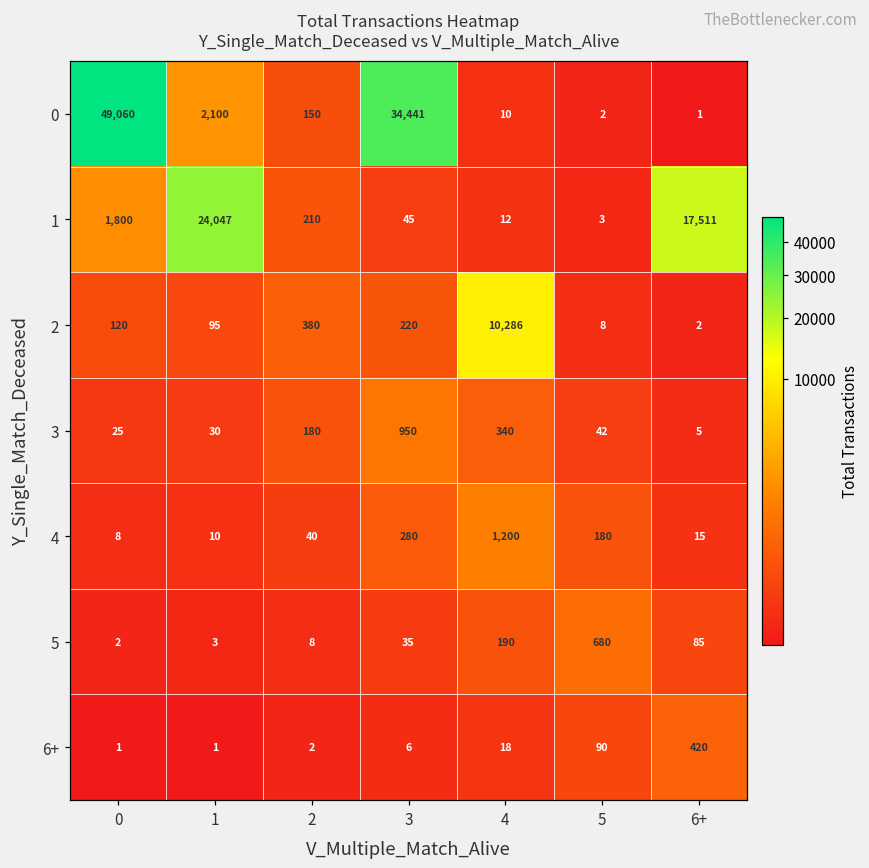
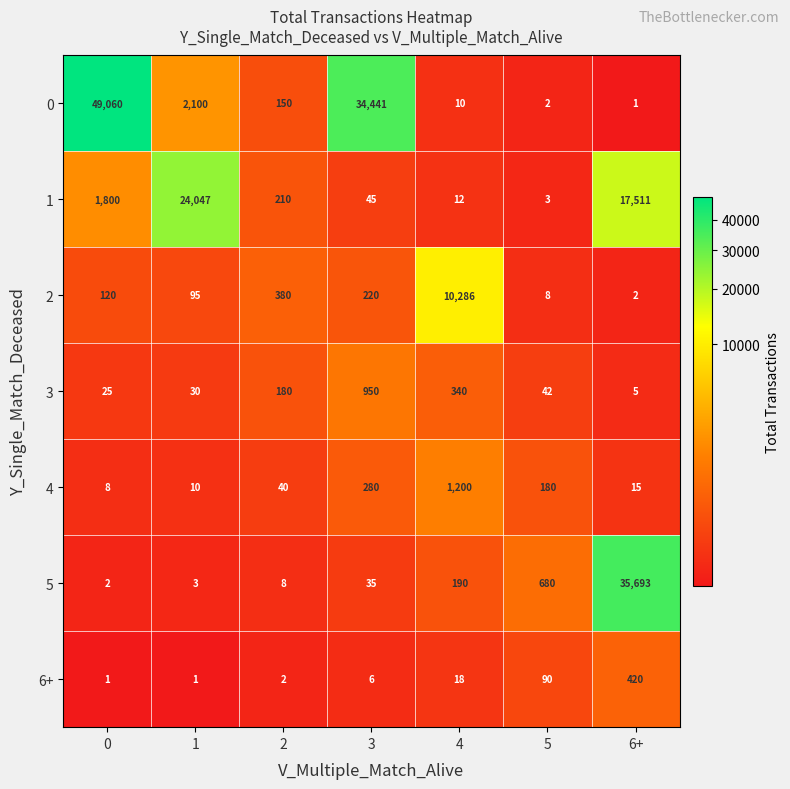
5, 6+: 85 -> 35,693
